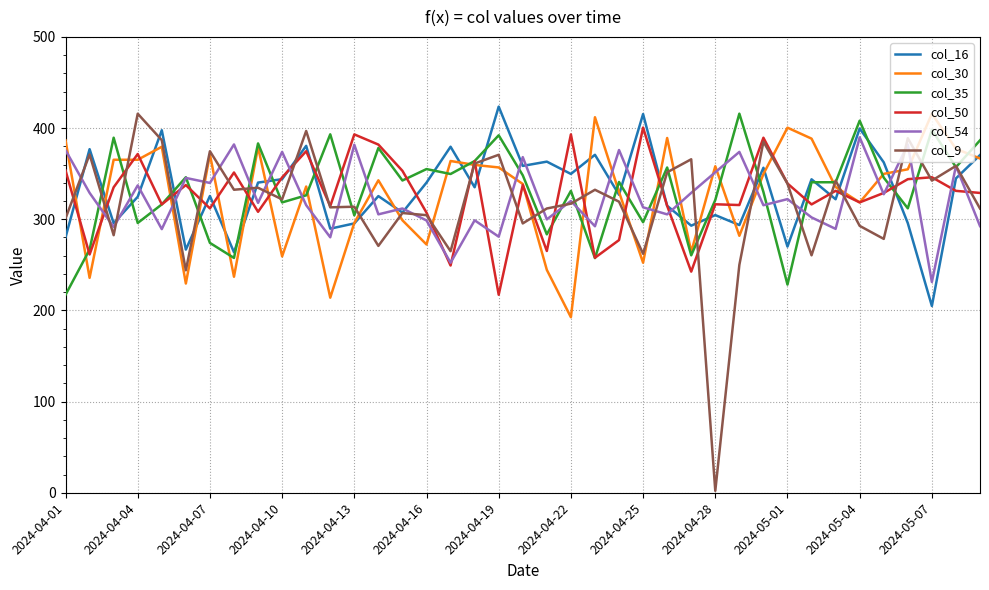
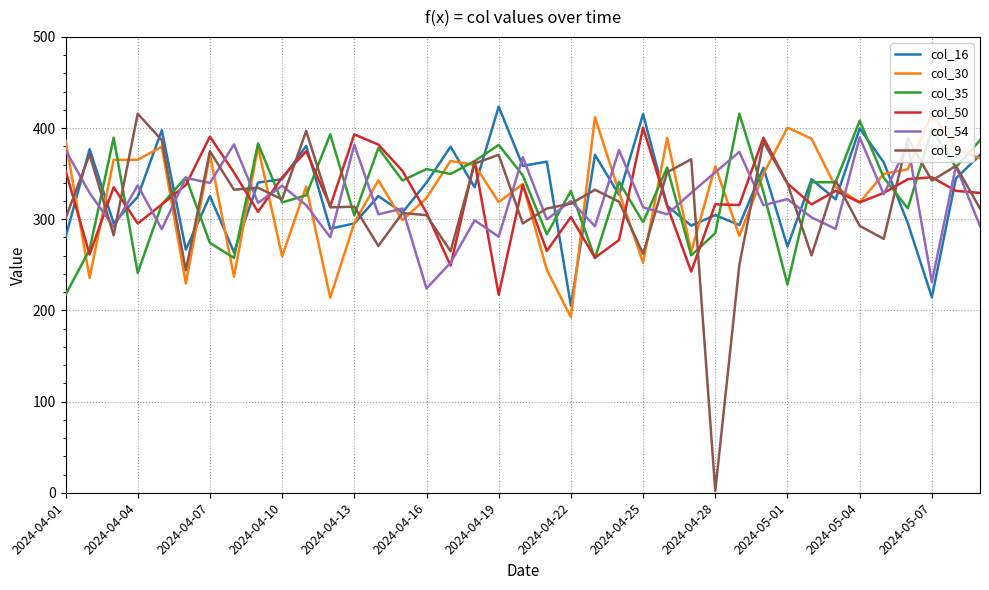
col_35, 2024-04-04: 300 -> 240
col_50, 2024-04-04: 370 -> 300
col_50, 2024-04-07: 310 -> 390
col_54, 2024-04-10: 370 -> 340
col_30, 2024-04-16: 270 -> 320
col_54, 2024-04-16: 300 -> 220
col_30, 2024-04-19: 360 -> 320
col_35, 2024-04-19: 390 -> 380
col_16, 2024-04-22: 350 -> 210
col_50, 2024-04-22: 390 -> 300
col_35, 2024-04-28: 320 -> 280
col_16, 2024-05-07: 200 -> 210
